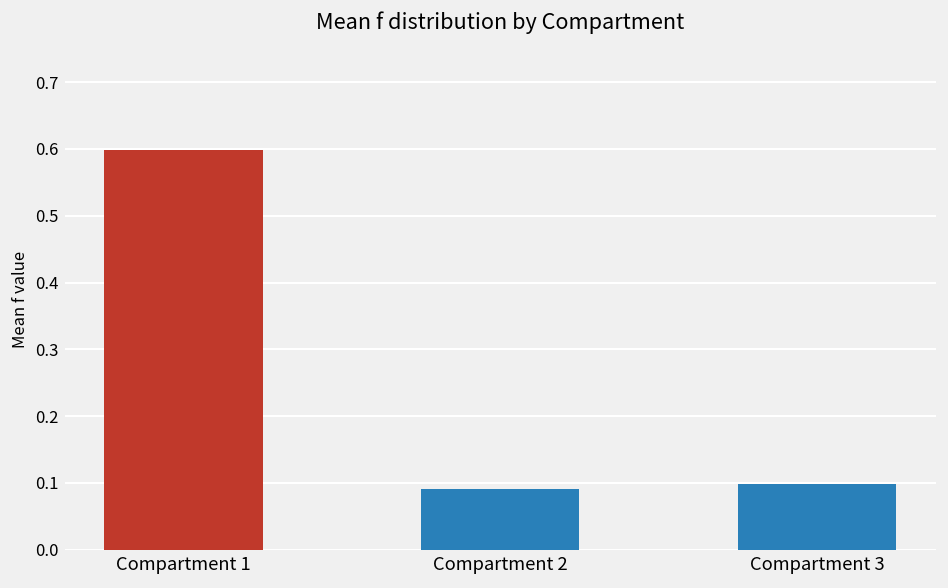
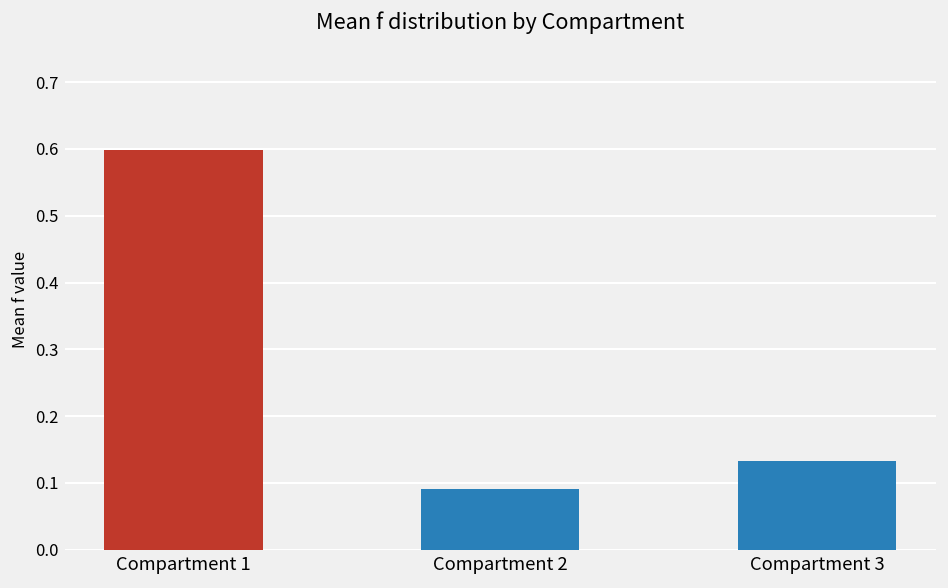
Compartment 3: 0.10 -> 0.13
